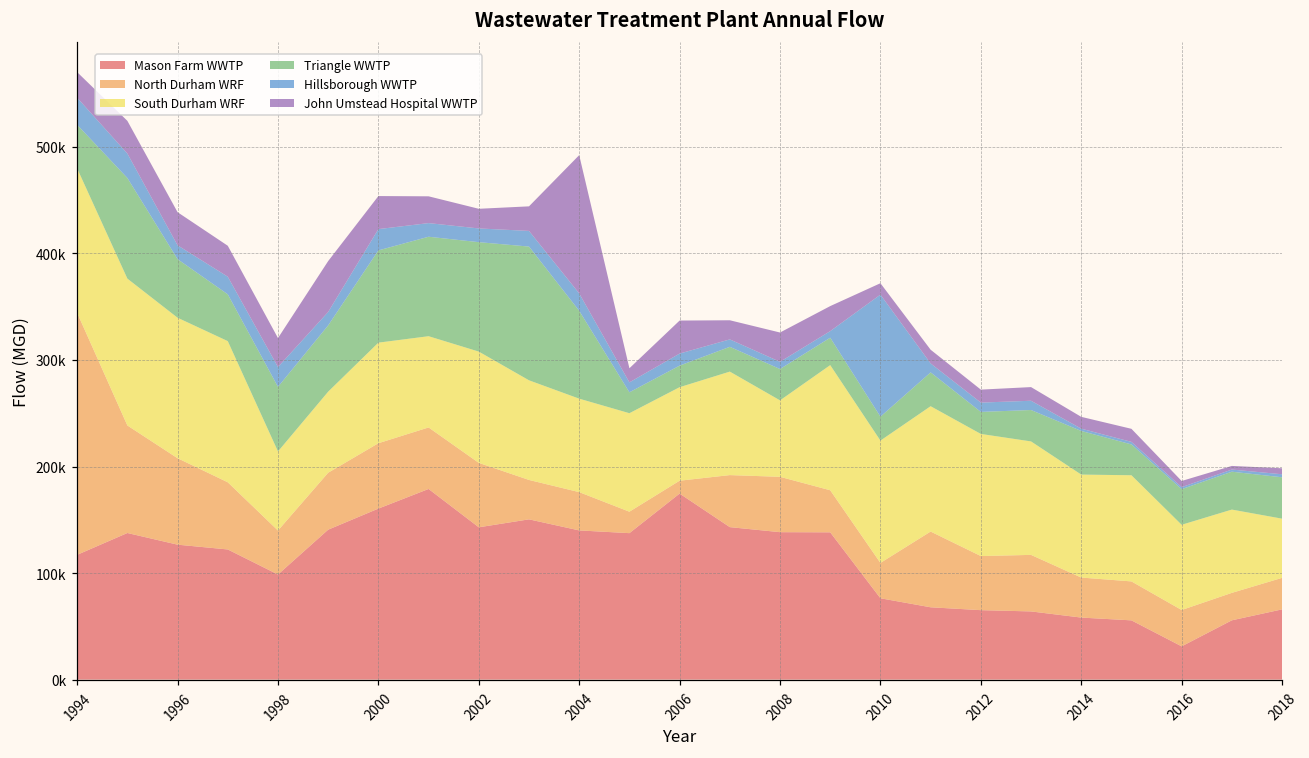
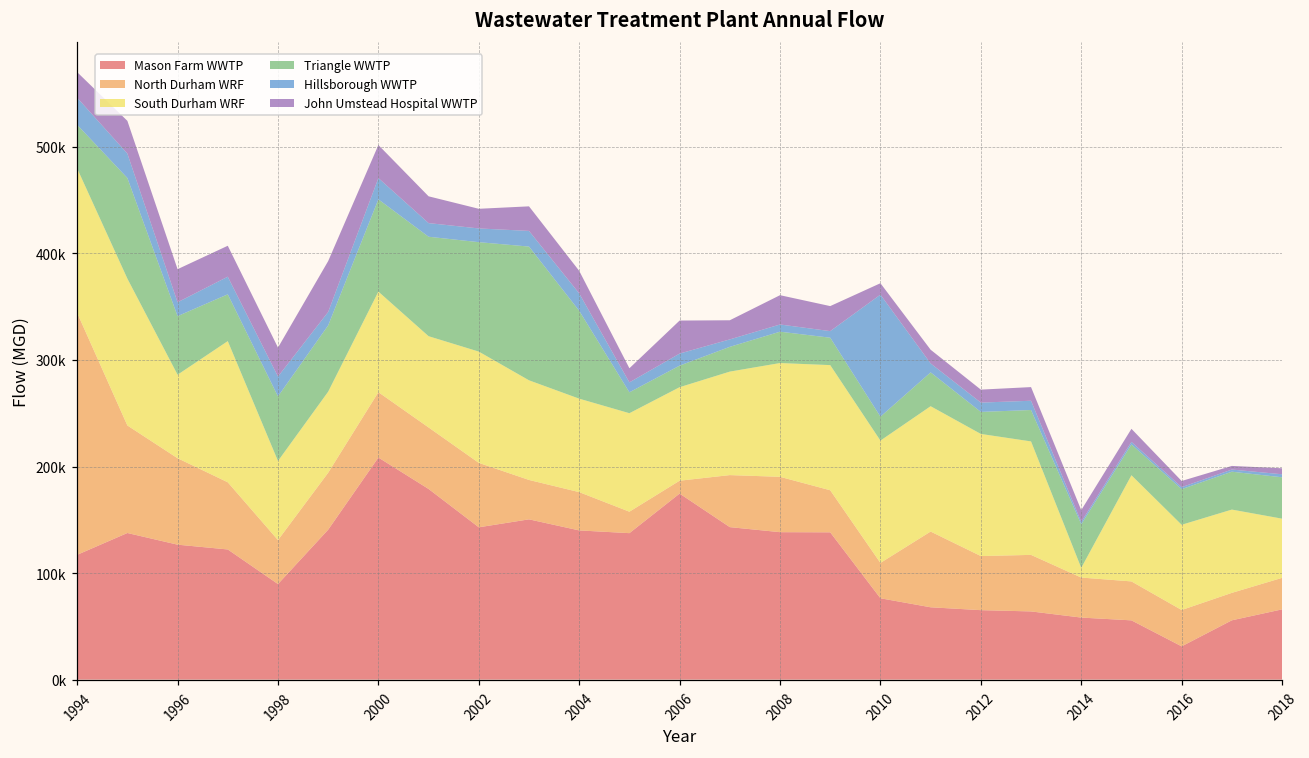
South Durham WRF, 1996: 130000 -> 80000
Mason Farm WWTP, 1998: 100000 -> 90000
Mason Farm WWTP, 2000: 160000 -> 210000
John Umstead Hospital WWTP, 2004: 130000 -> 20000
South Durham WRF, 2008: 70000 -> 110000
South Durham WRF, 2014: 100000 -> 10000
